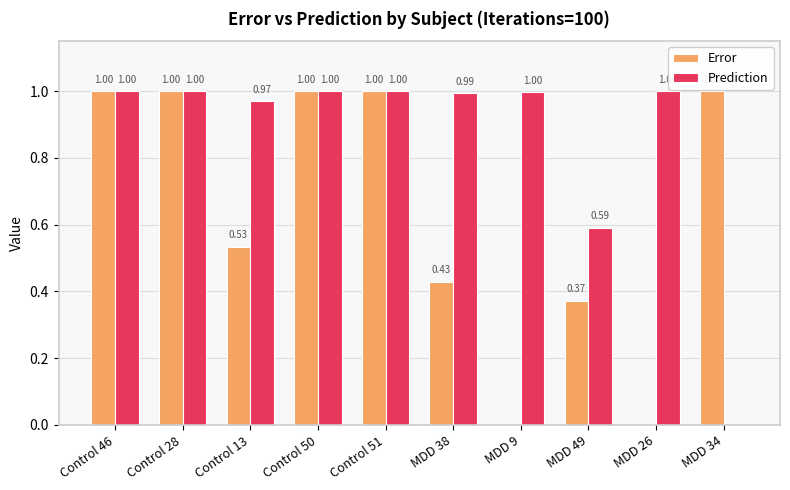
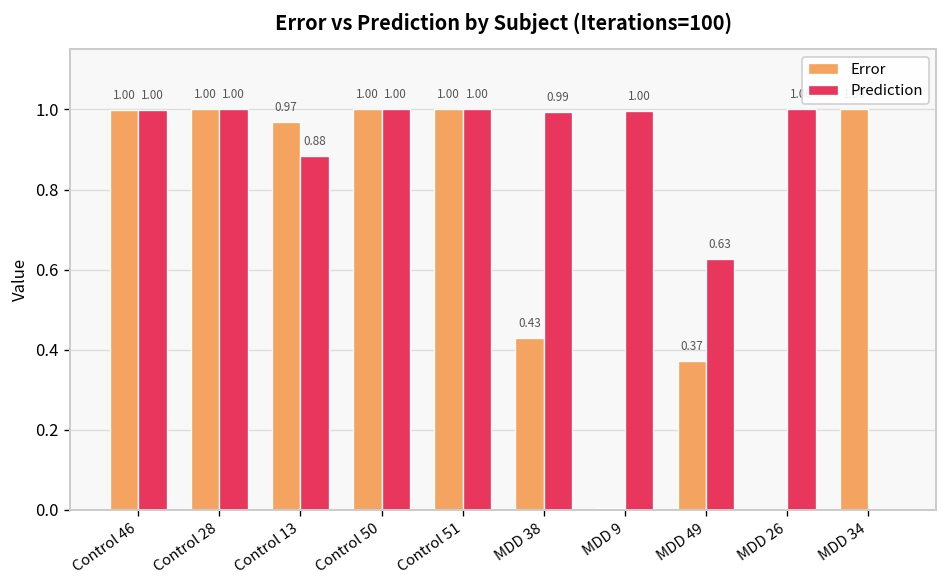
Error, Control 13: 0.53 -> 0.97
Prediction, Control 13: 0.97 -> 0.88
Prediction, MDD 49: 0.59 -> 0.63
